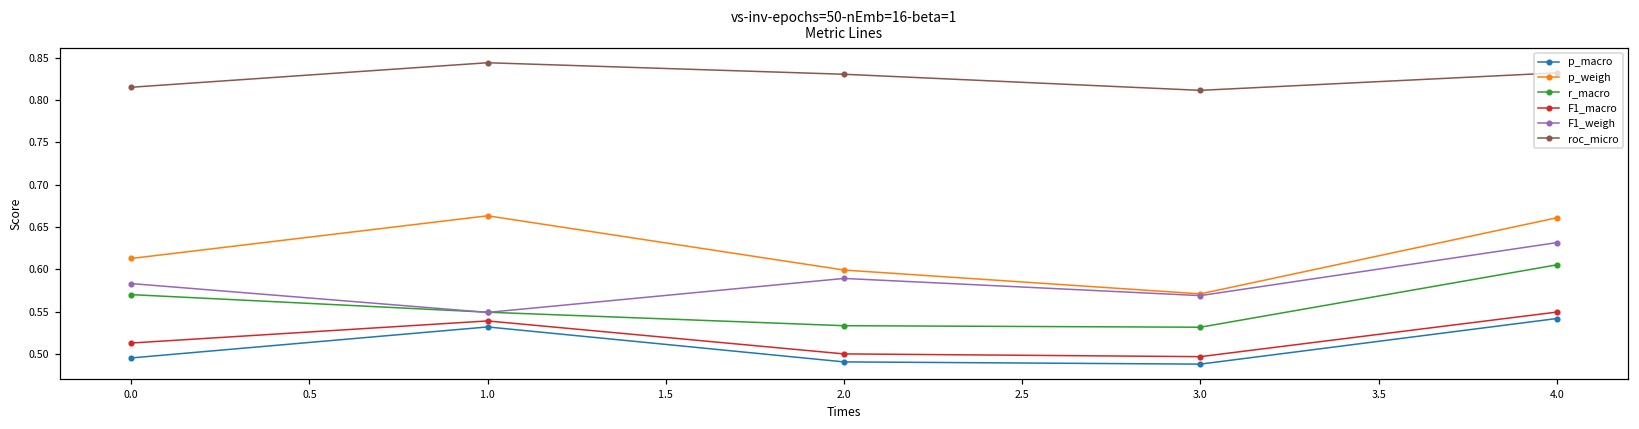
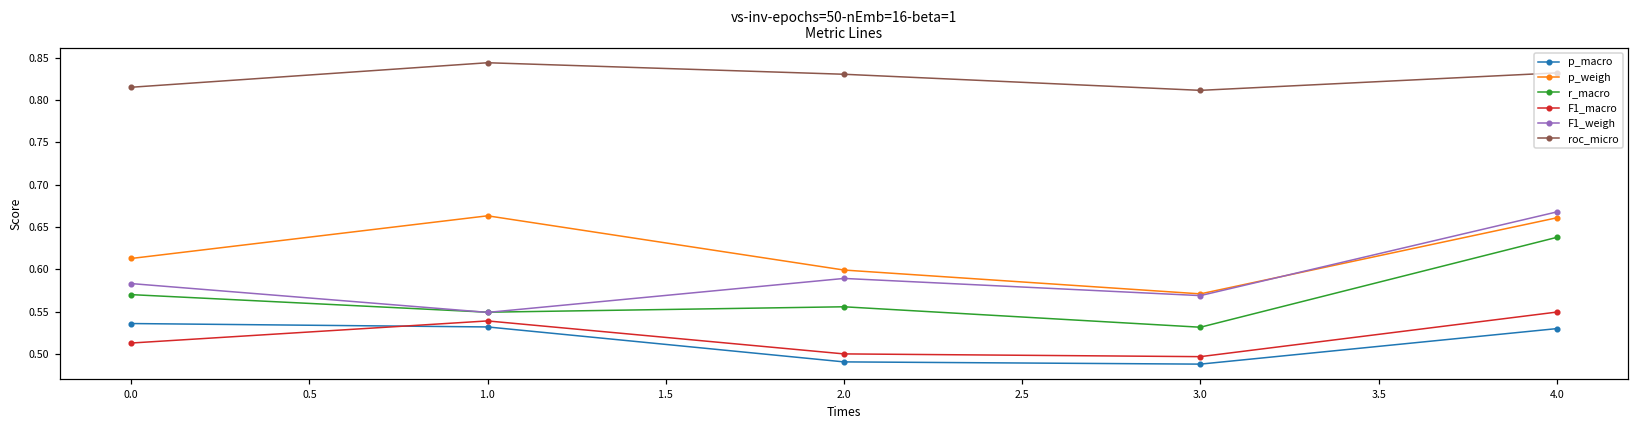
p_macro, 0.0: 0.50 -> 0.54
r_macro, 2.0: 0.53 -> 0.56
p_macro, 4.0: 0.54 -> 0.53
r_macro, 4.0: 0.61 -> 0.64
F1_weigh, 4.0: 0.63 -> 0.67
